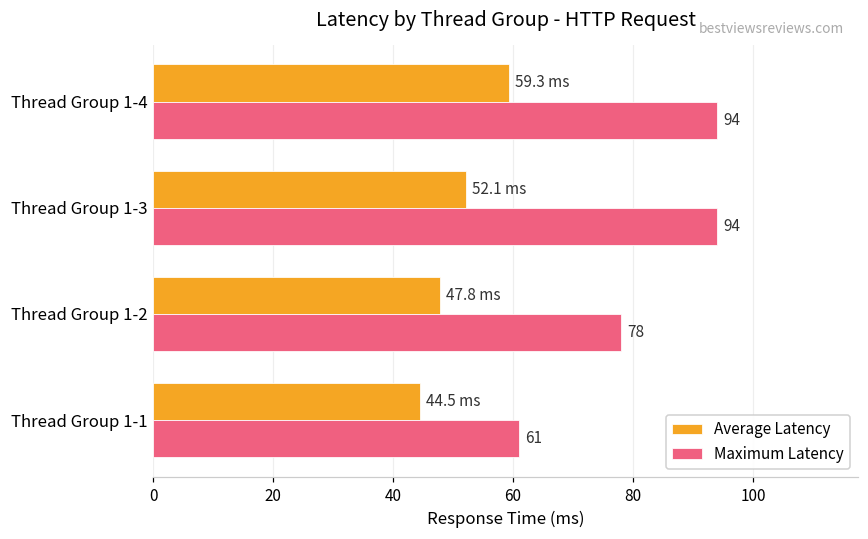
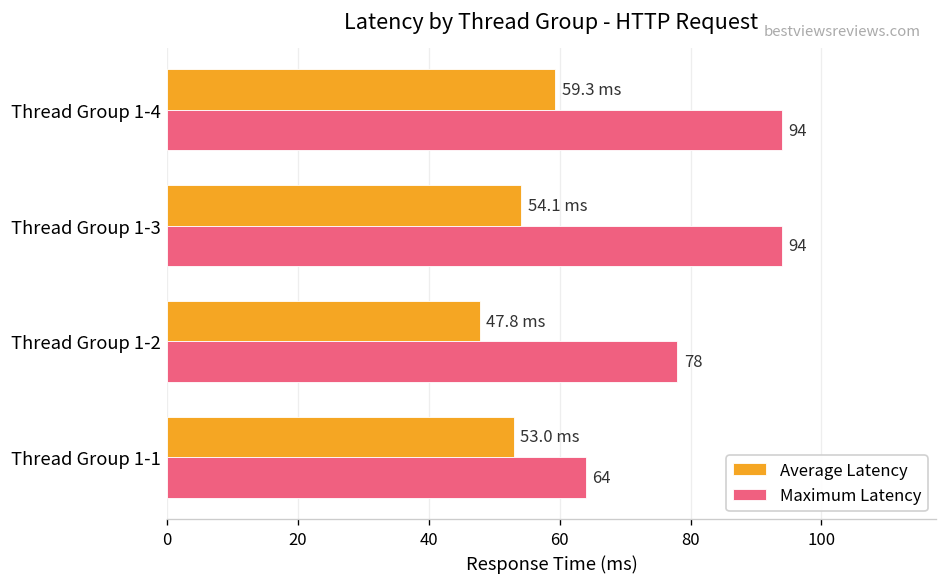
Average Latency, Thread Group 1-3: 52.1 -> 54.1
Average Latency, Thread Group 1-1: 44.5 -> 53.0
Maximum Latency, Thread Group 1-1: 61 -> 64
